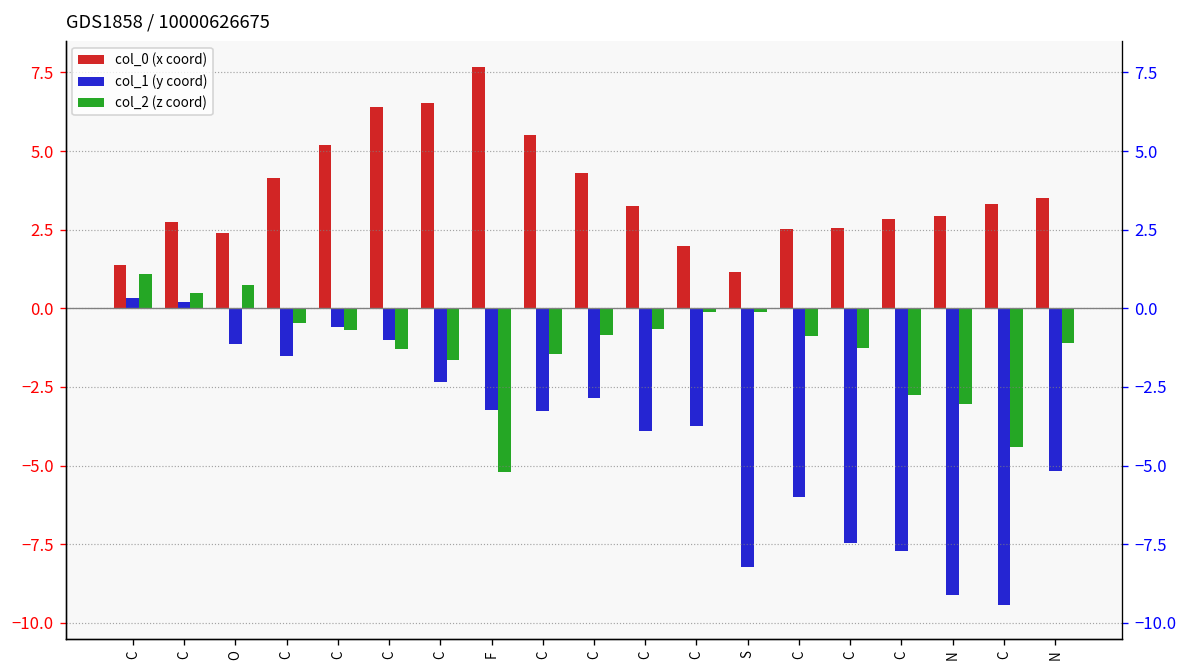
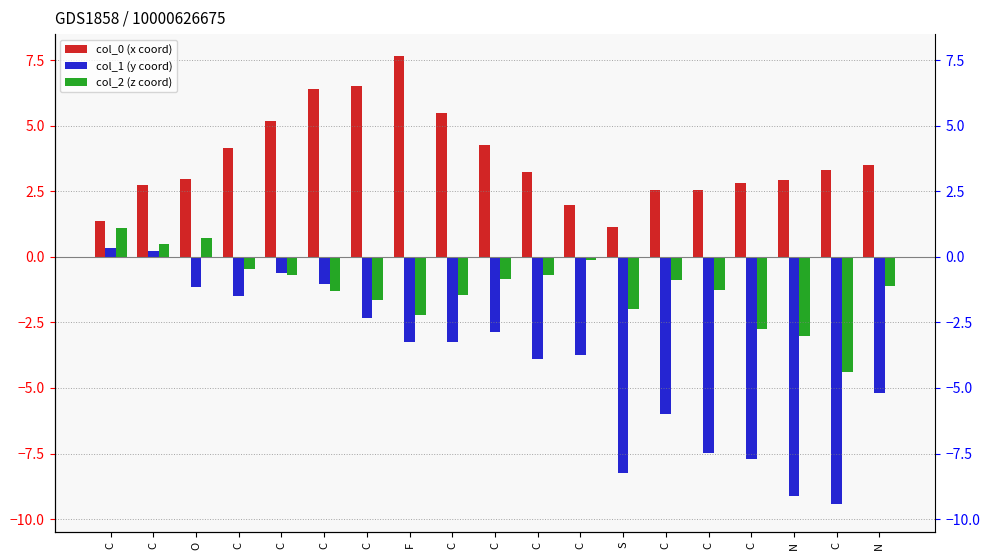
col_0 (x coord), O: 2.4 -> 3.0
col_2 (z coord), F: -5.2 -> -2.2
col_2 (z coord), S: -0.1 -> -2.0
